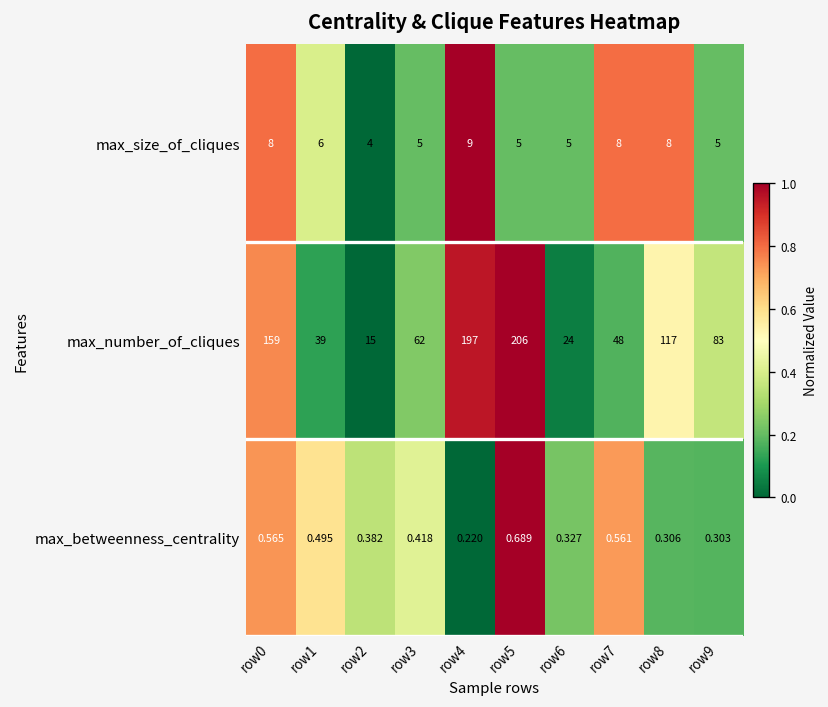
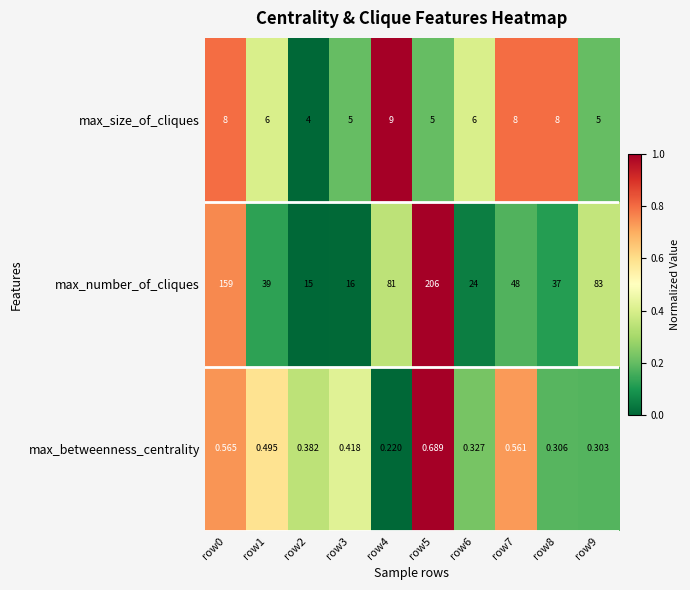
max_size_of_cliques, row6: 5 -> 6
max_number_of_cliques, row3: 62 -> 16
max_number_of_cliques, row4: 197 -> 81
max_number_of_cliques, row8: 117 -> 37
